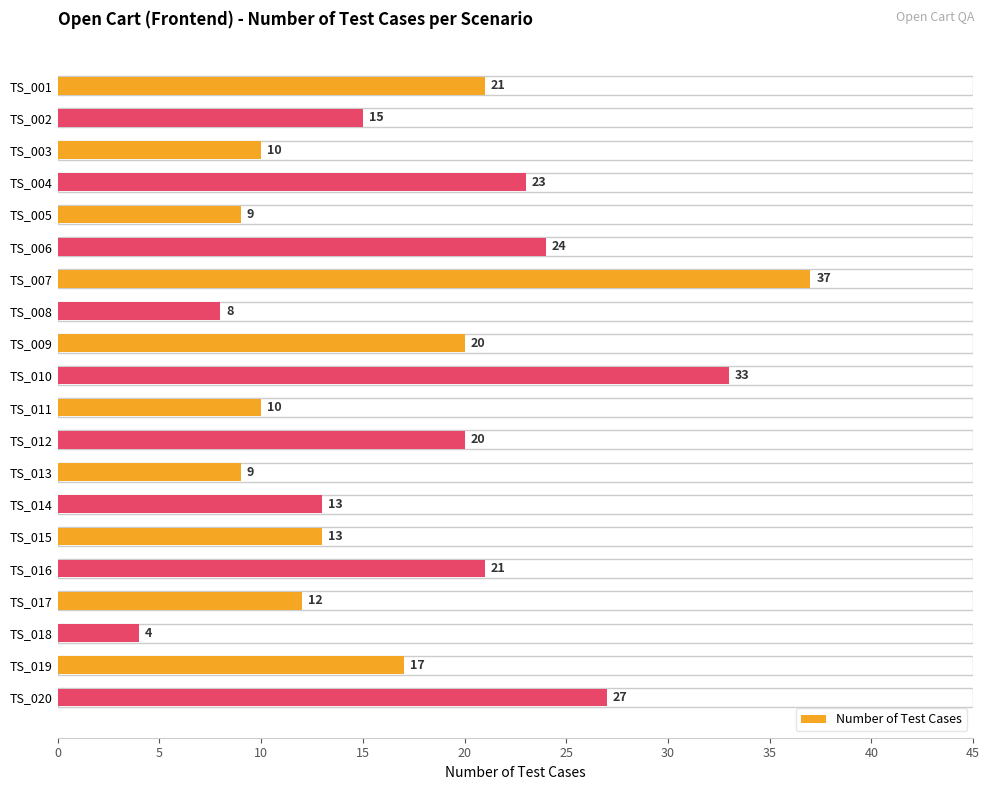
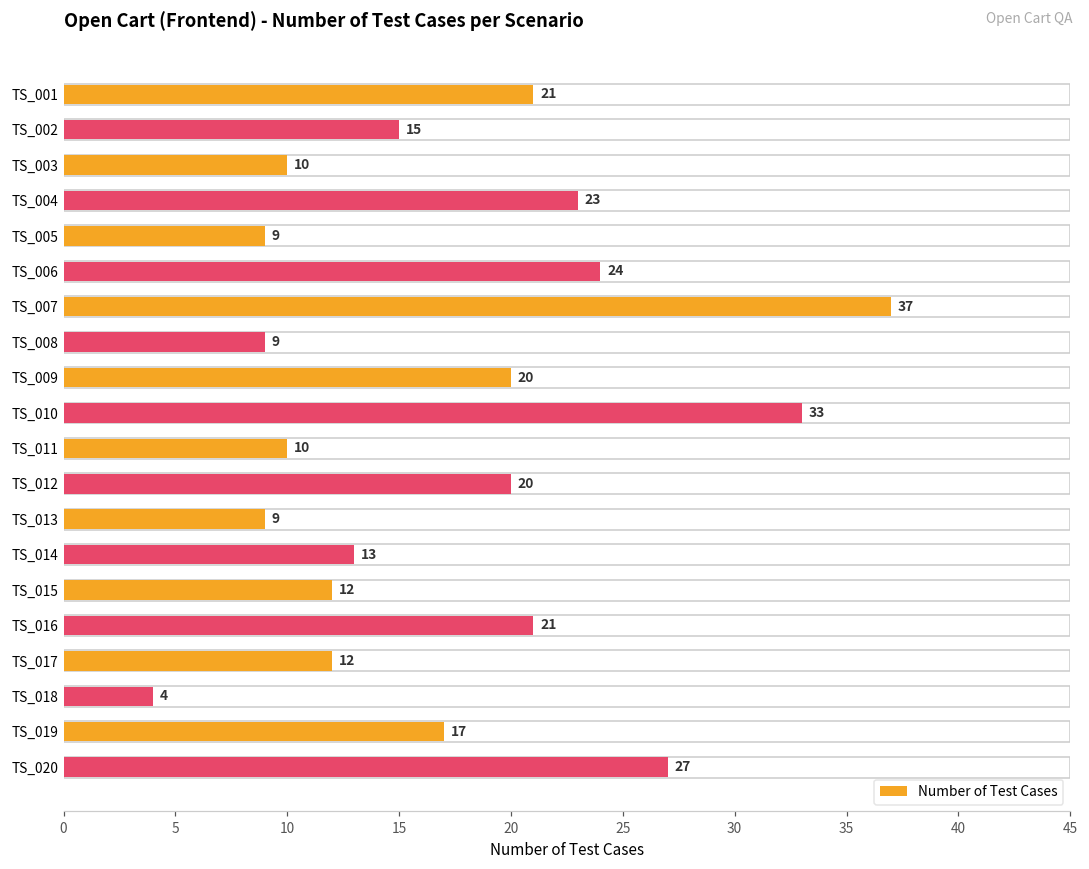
TS_008: 8 -> 9
TS_015: 13 -> 12
